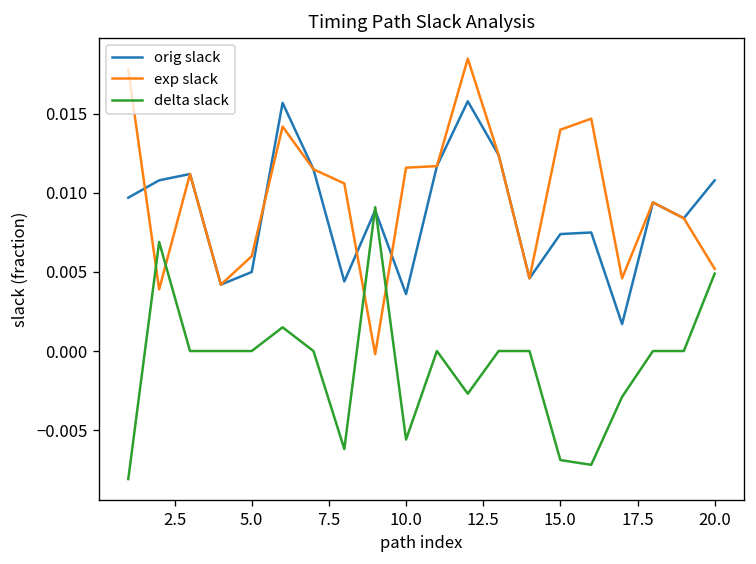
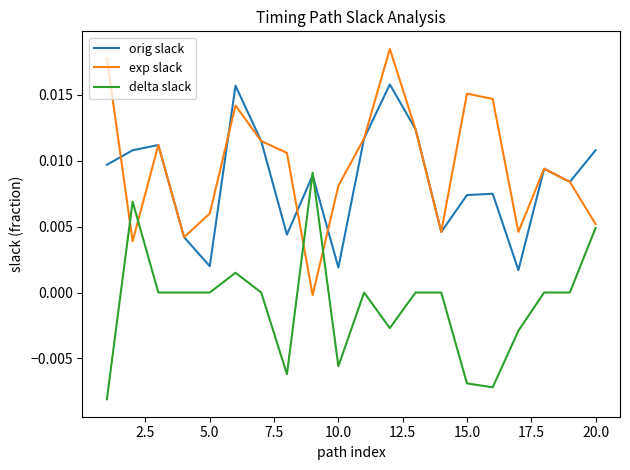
orig slack, 5.0: 0.005 -> 0.002
orig slack, 10.0: 0.0036 -> 0.0019
exp slack, 10.0: 0.0116 -> 0.0081
exp slack, 15.0: 0.0140 -> 0.0151
